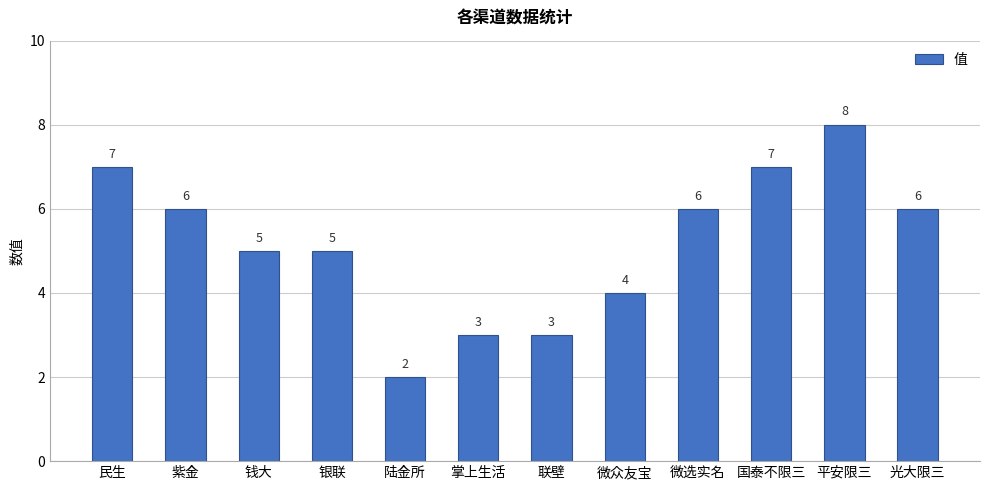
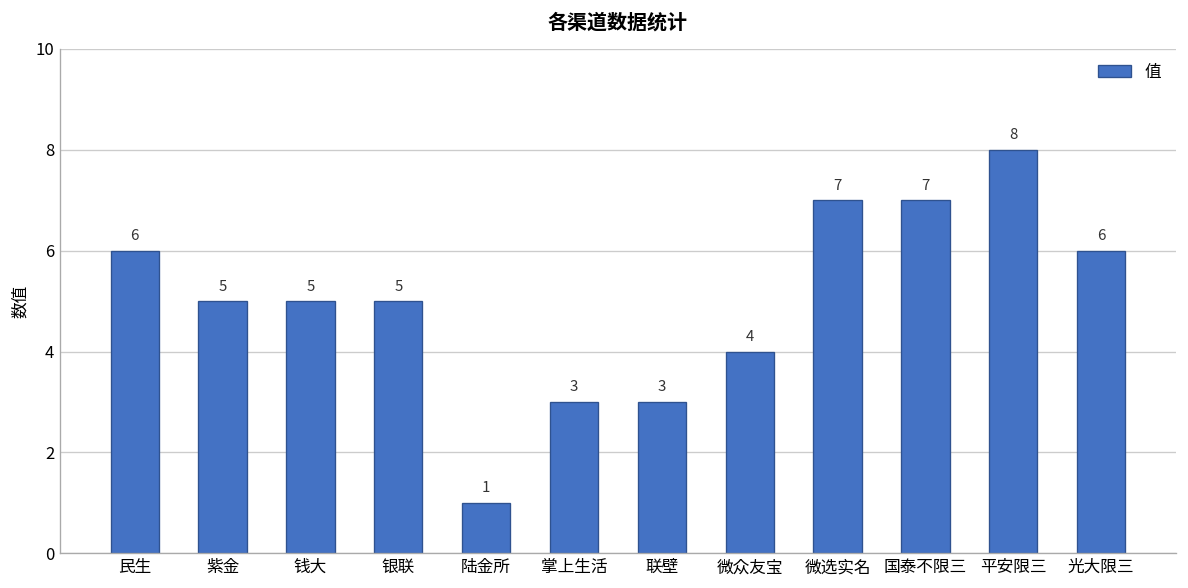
民生: 7 -> 6
紫金: 6 -> 5
陆金所: 2 -> 1
微选实名: 6 -> 7
